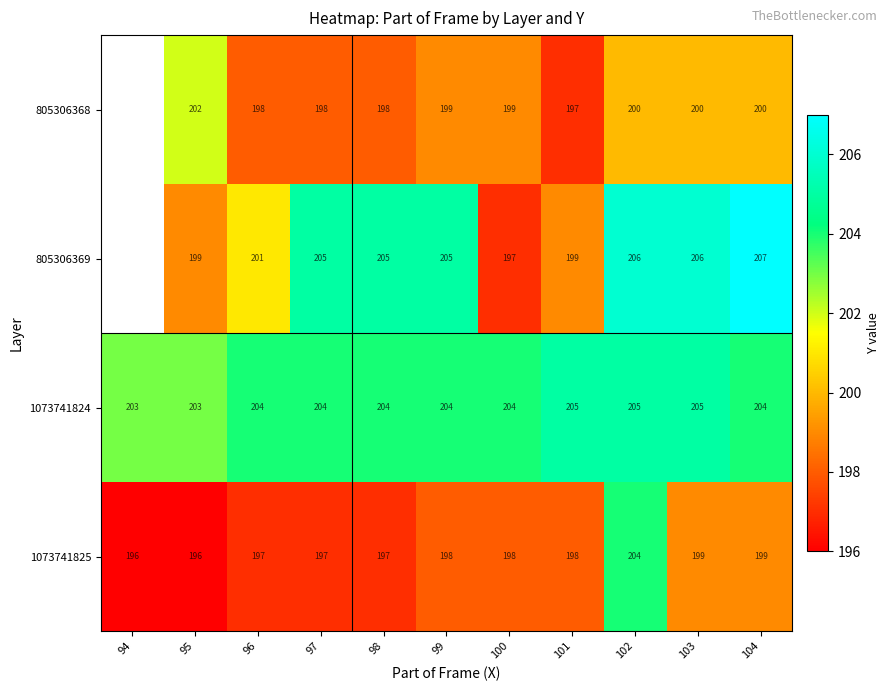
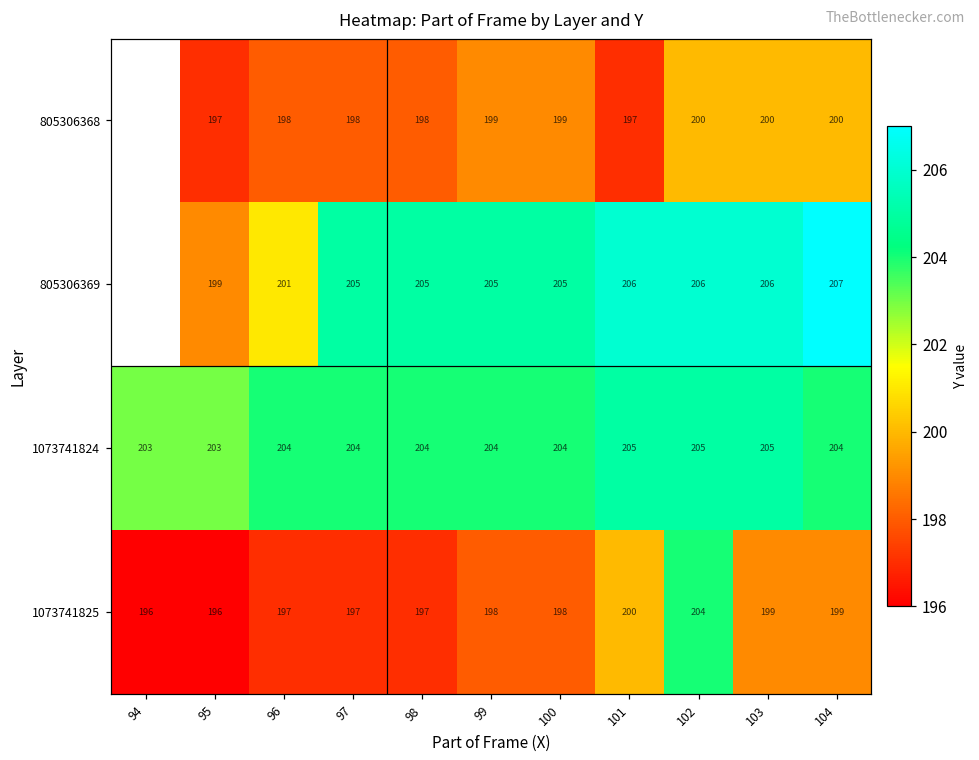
805306368, 95: 202 -> 197
805306369, 100: 197 -> 205
805306369, 101: 199 -> 206
1073741825, 101: 198 -> 200
